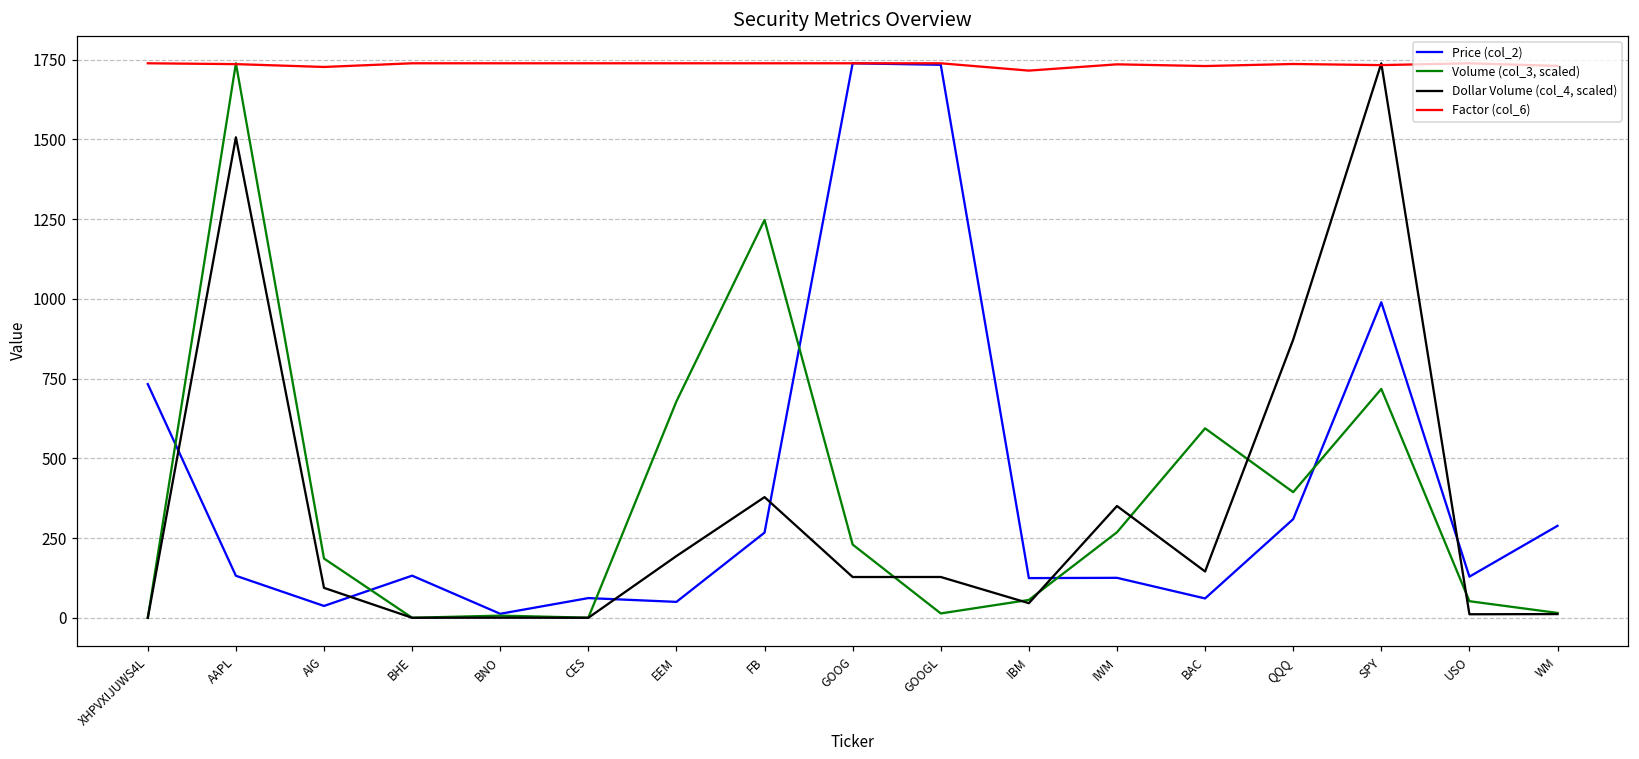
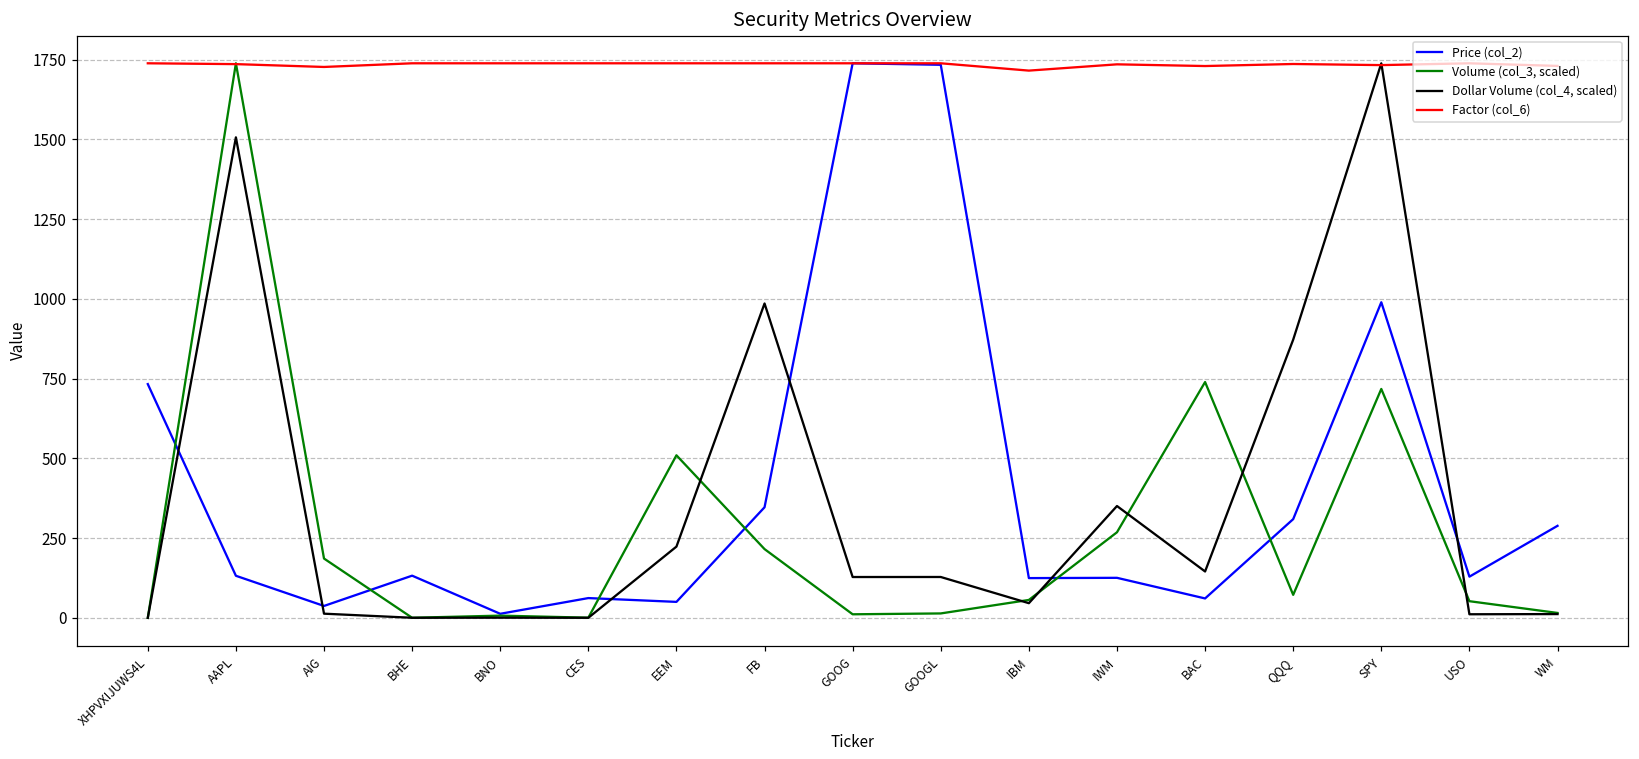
Dollar Volume (col_4, scaled), AIG: 90 -> 10
Volume (col_3, scaled), EEM: 680 -> 510
Dollar Volume (col_4, scaled), EEM: 190 -> 220
Price (col_2), FB: 270 -> 350
Volume (col_3, scaled), FB: 1250 -> 220
Dollar Volume (col_4, scaled), FB: 380 -> 990
Volume (col_3, scaled), GOOG: 230 -> 10
Volume (col_3, scaled), BAC: 590 -> 740
Volume (col_3, scaled), QQQ: 390 -> 70
